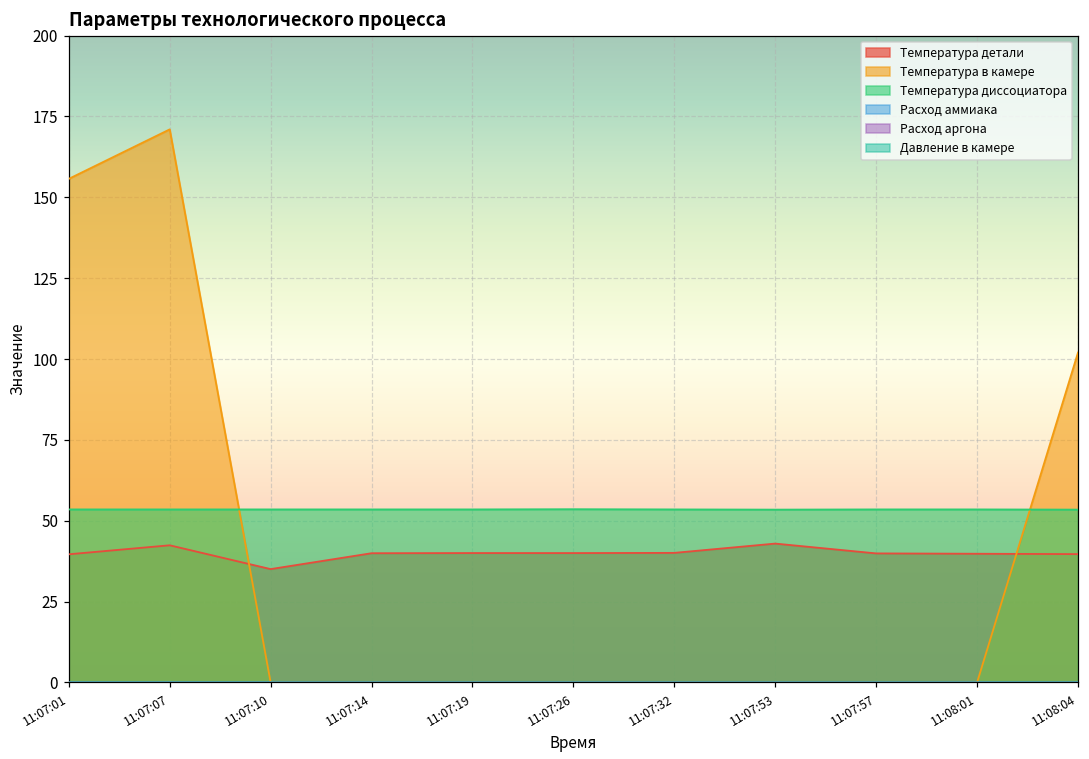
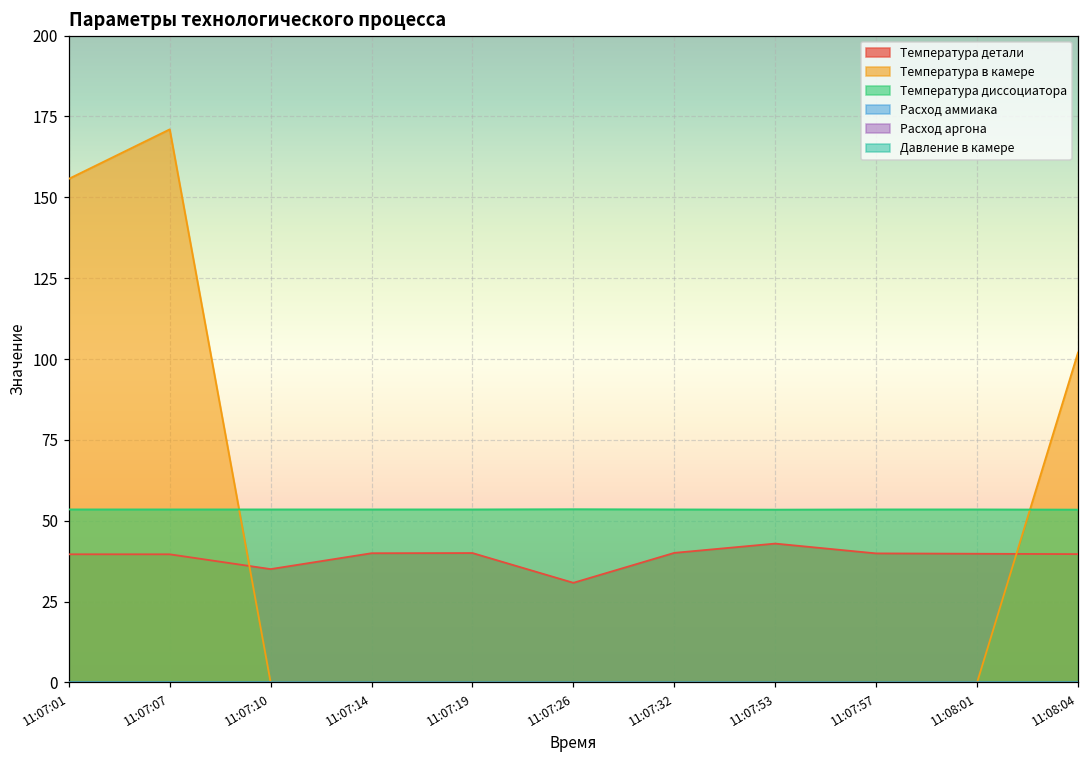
Температура детали, 11:07:07: 42 -> 40
Температура детали, 11:07:26: 40 -> 31
